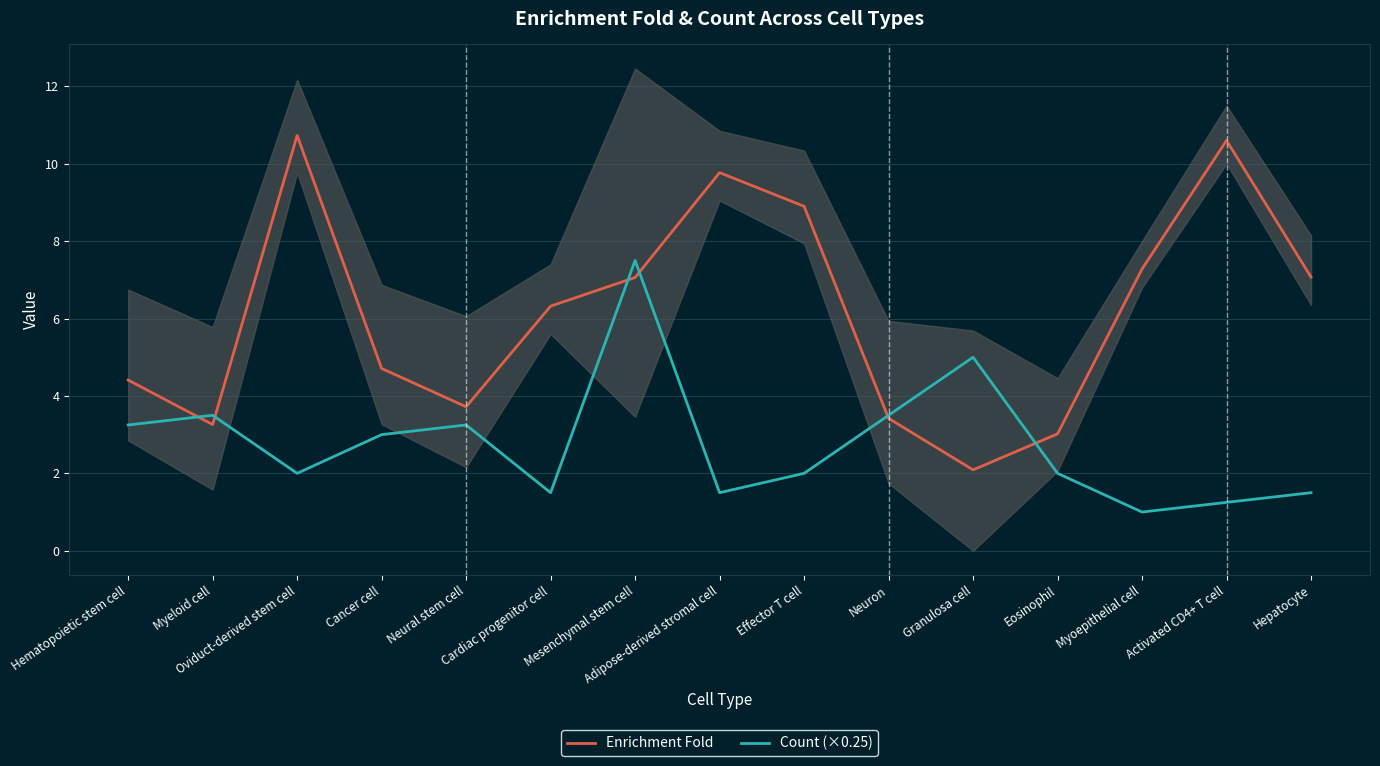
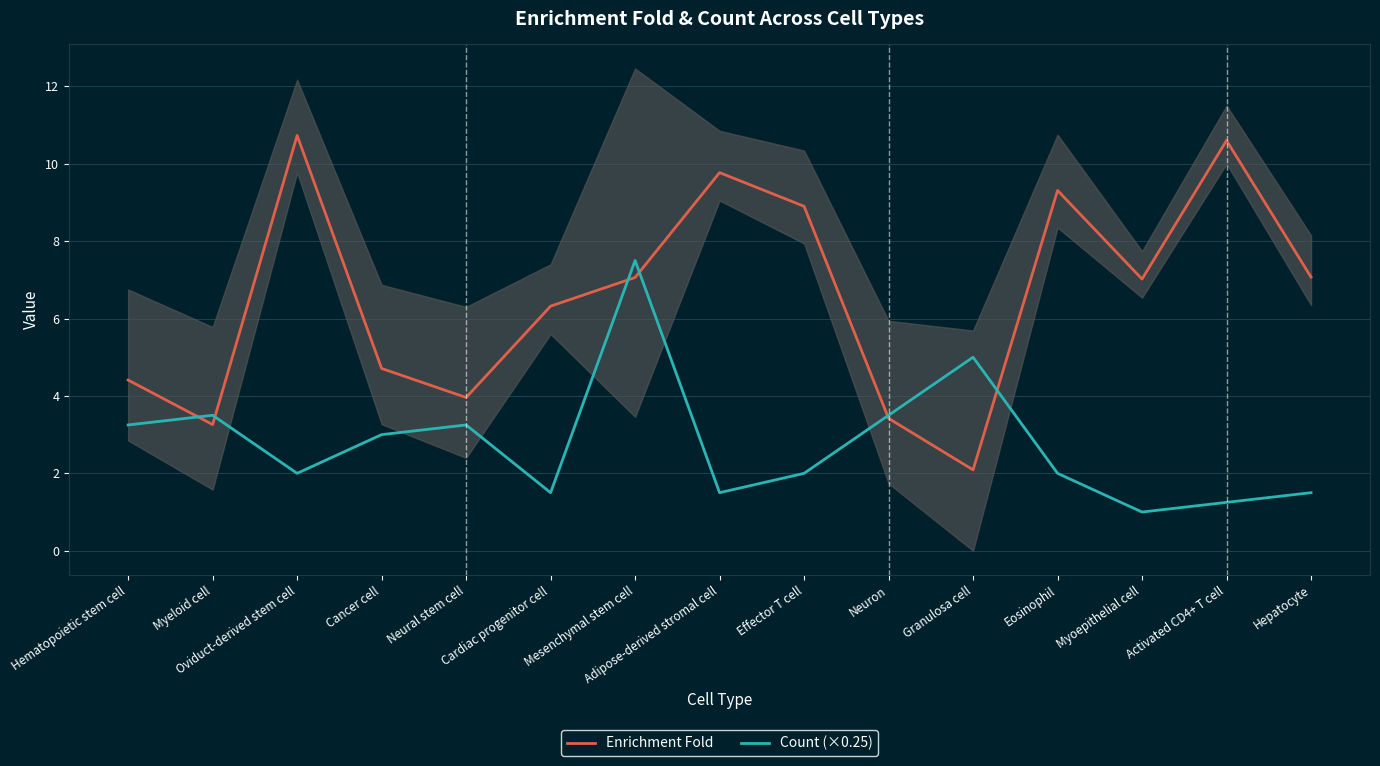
Enrichment Fold, Neural stem cell: 3.7 -> 4.0
Enrichment Fold, Eosinophil: 3.0 -> 9.3
Enrichment Fold, Myoepithelial cell: 7.3 -> 7.0
